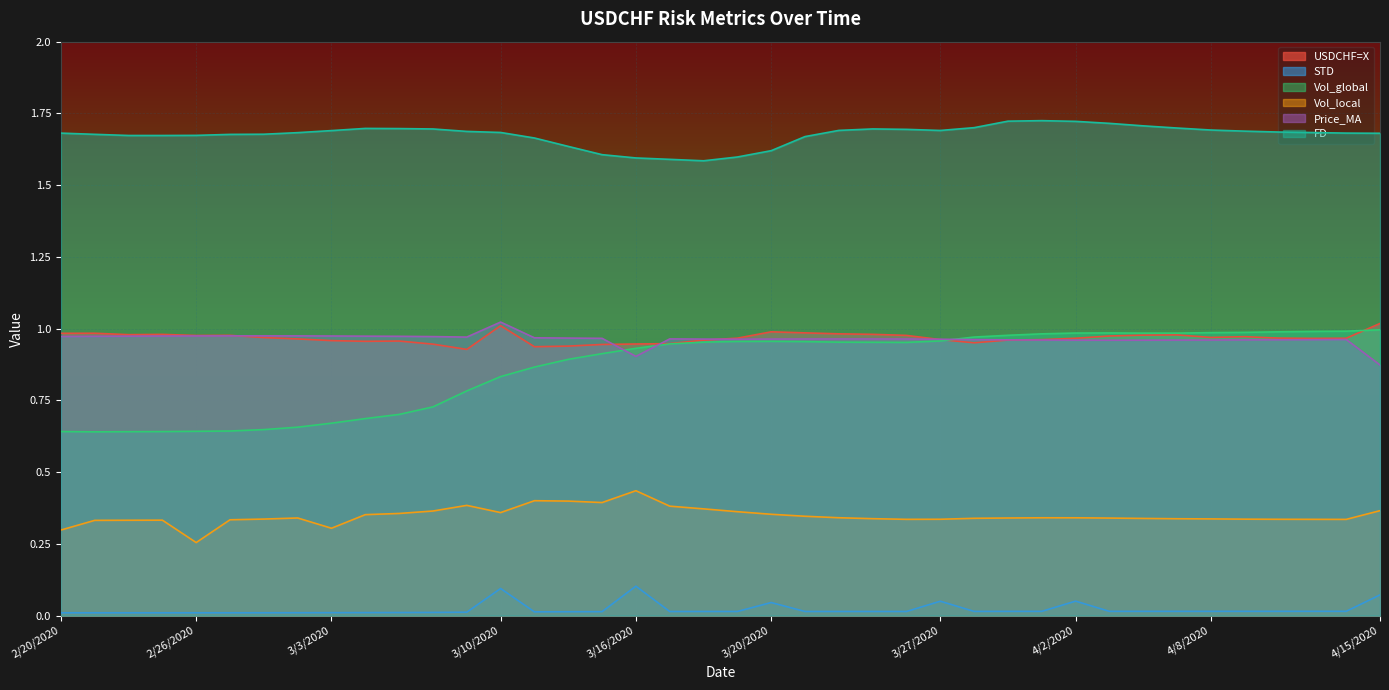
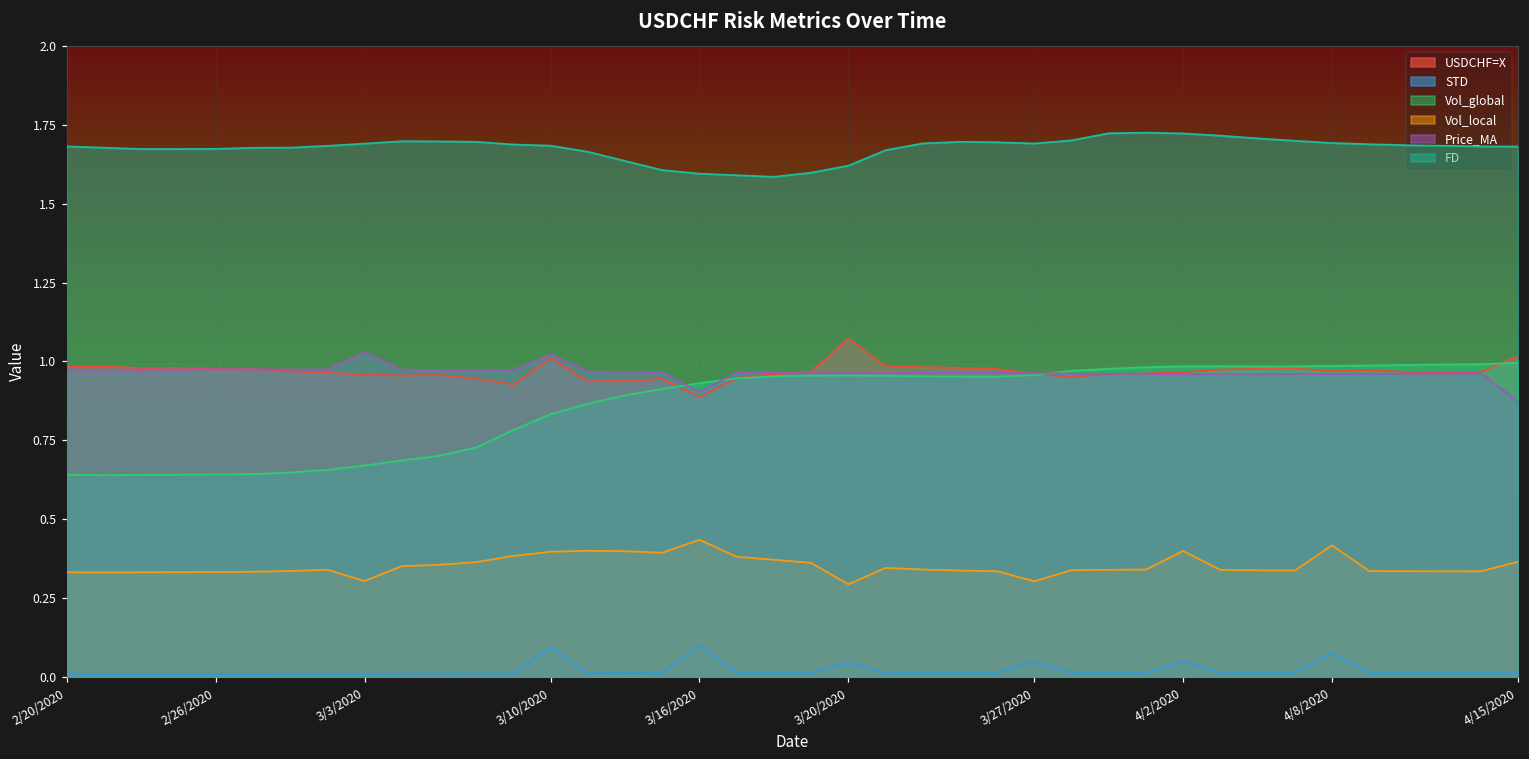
Vol_local, 2/20/2020: 0.30 -> 0.33
Vol_local, 2/26/2020: 0.25 -> 0.33
Price_MA, 3/3/2020: 0.97 -> 1.03
Vol_local, 3/10/2020: 0.36 -> 0.40
USDCHF=X, 3/16/2020: 0.95 -> 0.89
USDCHF=X, 3/20/2020: 0.99 -> 1.07
Vol_local, 3/20/2020: 0.35 -> 0.29
Vol_local, 3/27/2020: 0.34 -> 0.30
Vol_local, 4/2/2020: 0.34 -> 0.40
STD, 4/8/2020: 0.01 -> 0.08
Vol_local, 4/8/2020: 0.34 -> 0.42
STD, 4/15/2020: 0.07 -> 0.01
